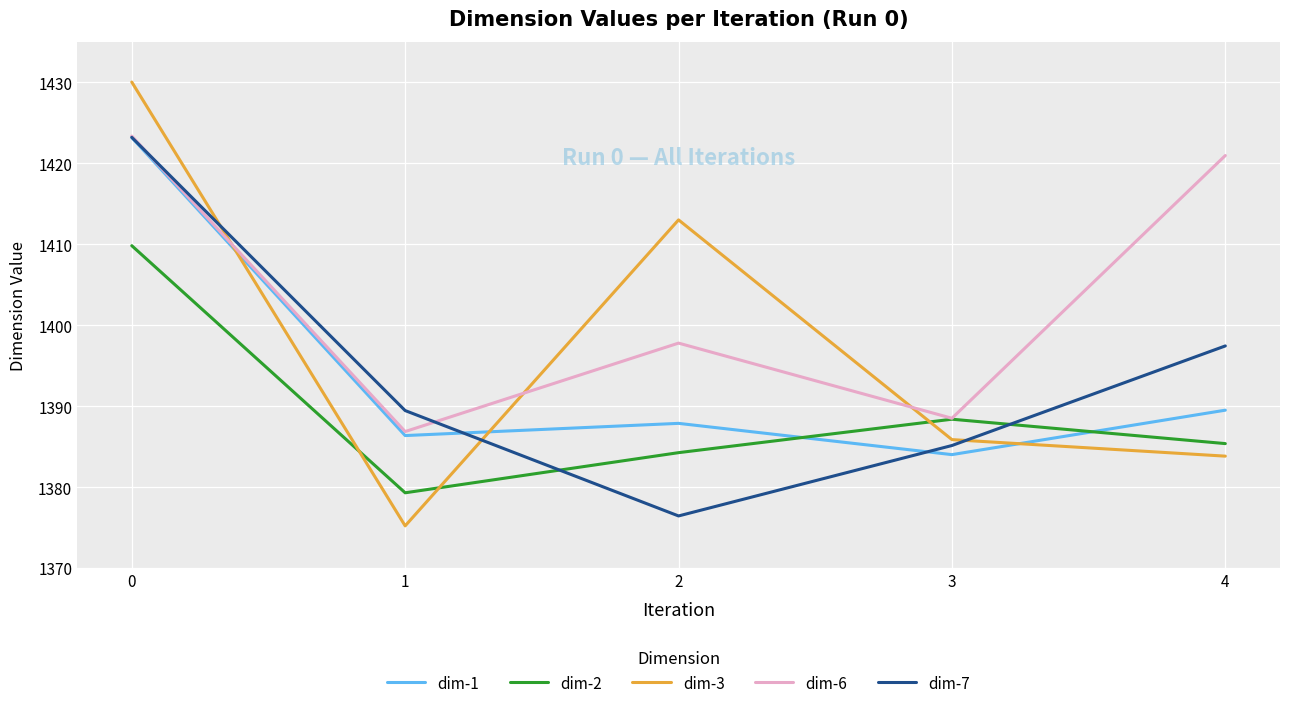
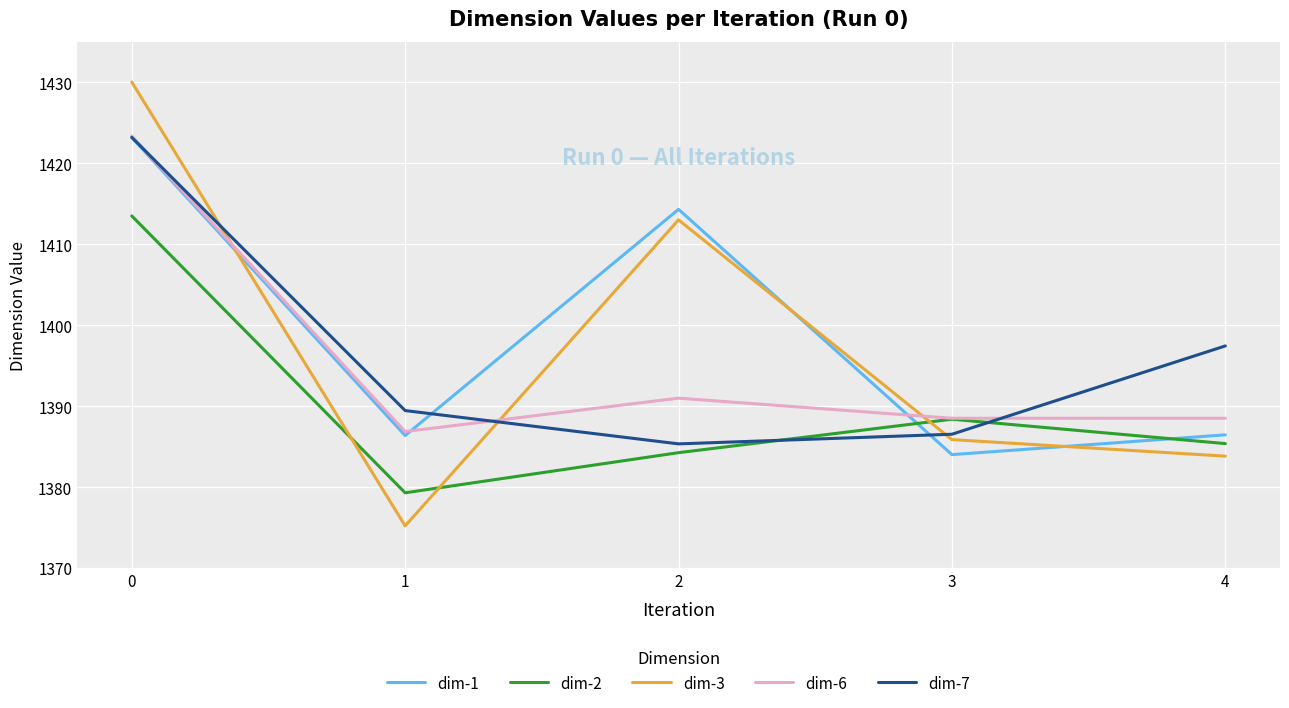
dim-2, 0: 1410 -> 1413
dim-1, 2: 1388 -> 1414
dim-6, 2: 1398 -> 1391
dim-7, 2: 1376 -> 1385
dim-7, 3: 1385 -> 1387
dim-1, 4: 1390 -> 1386
dim-6, 4: 1421 -> 1389
